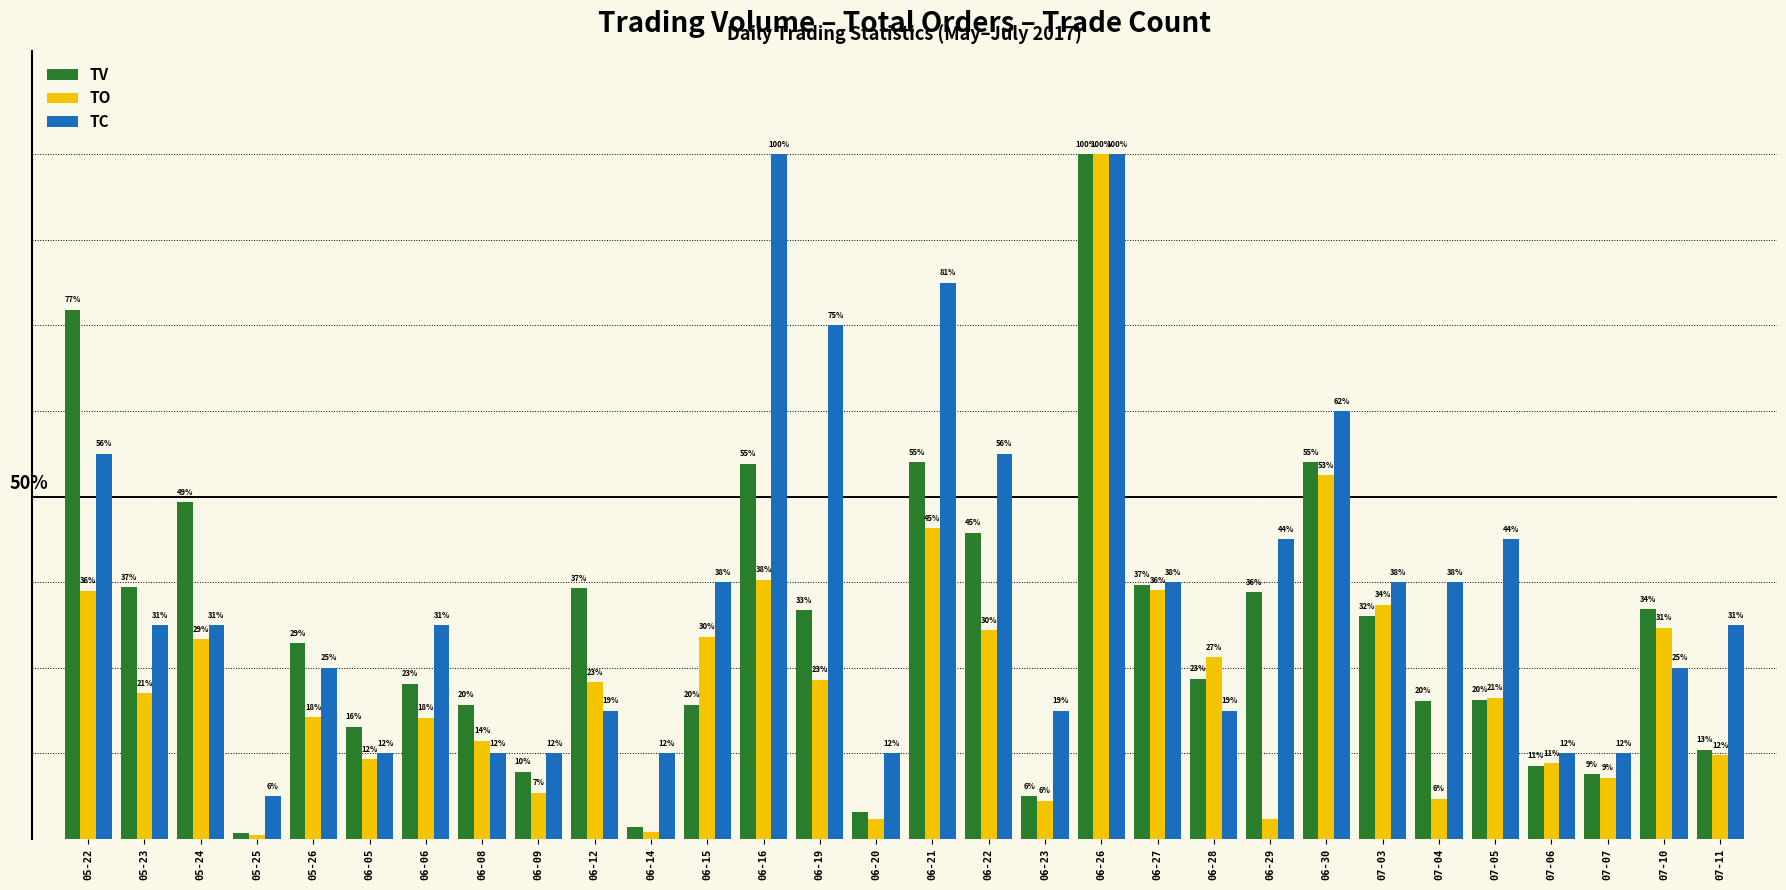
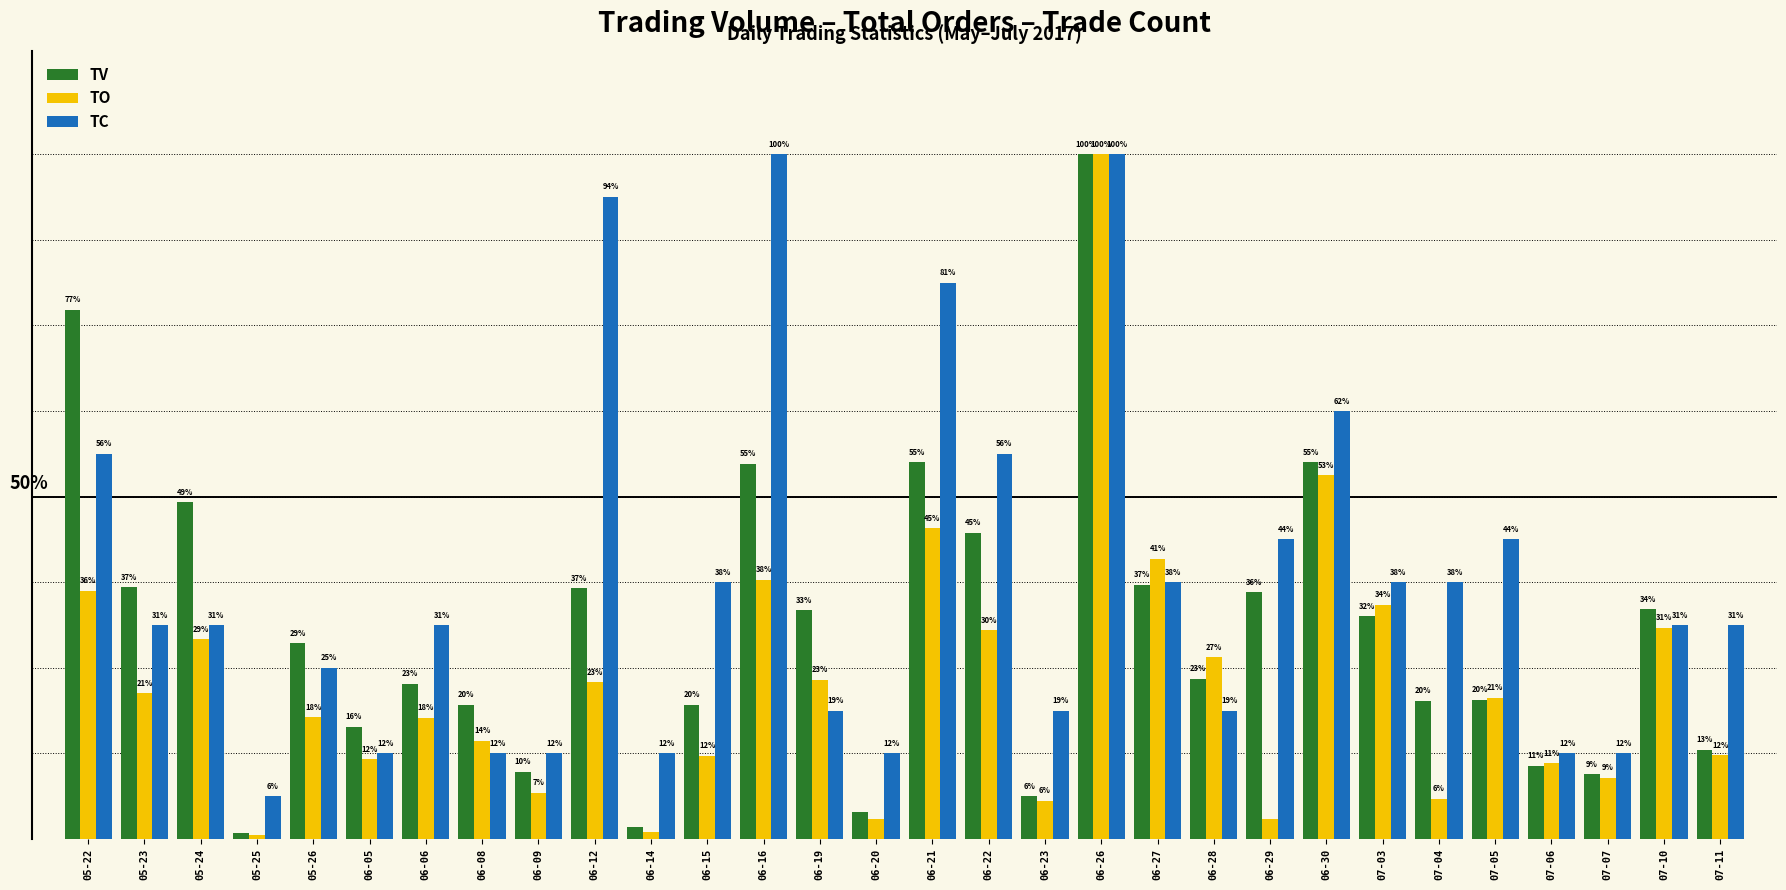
TC, 06-12: 19% -> 94%
TO, 06-15: 30% -> 12%
TC, 06-19: 75% -> 19%
TO, 06-27: 36% -> 41%
TC, 07-10: 25% -> 31%
